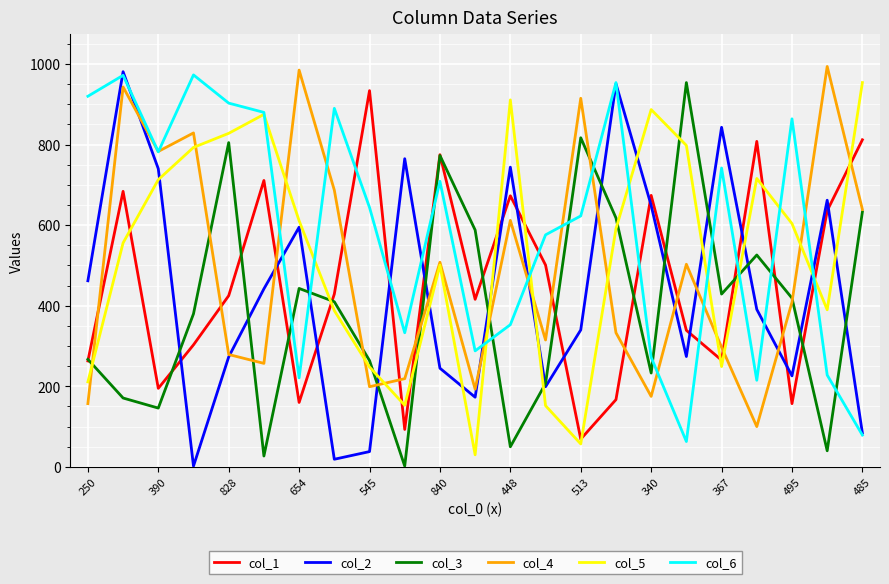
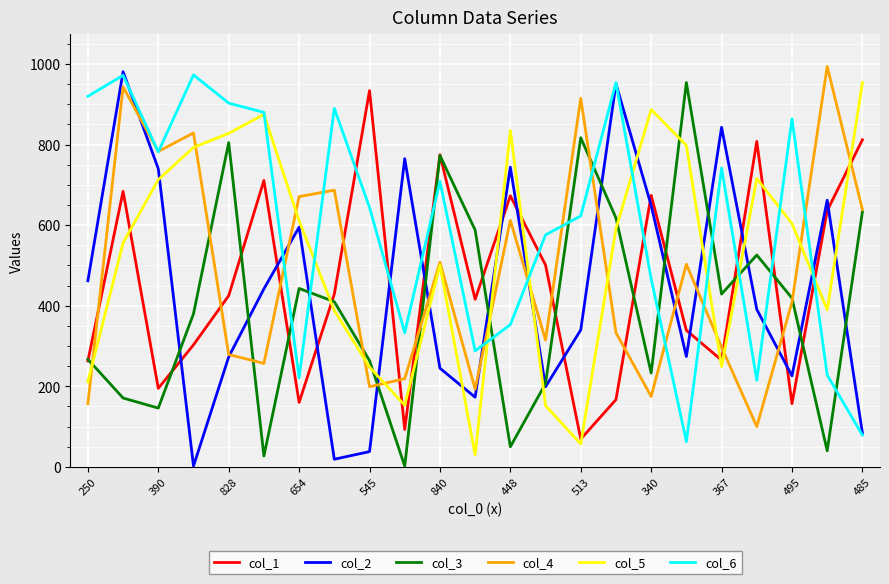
col_4, 654: 990 -> 670
col_5, 448: 910 -> 840
col_6, 340: 270 -> 470
